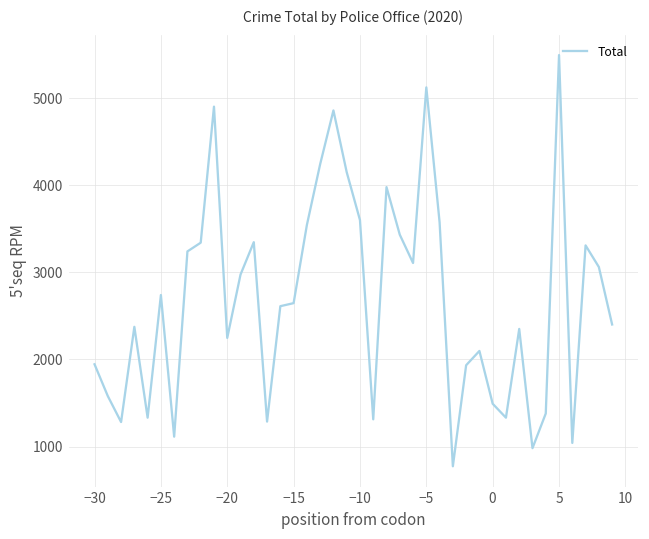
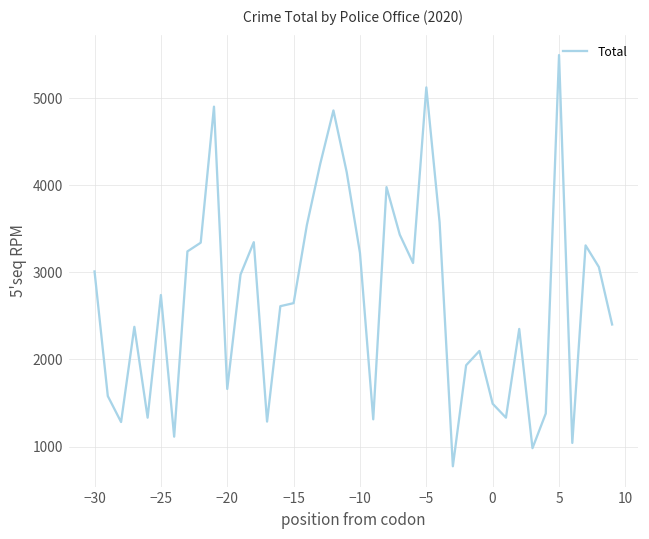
−30: 1900 -> 3000
−20: 2200 -> 1700
−10: 3600 -> 3200
